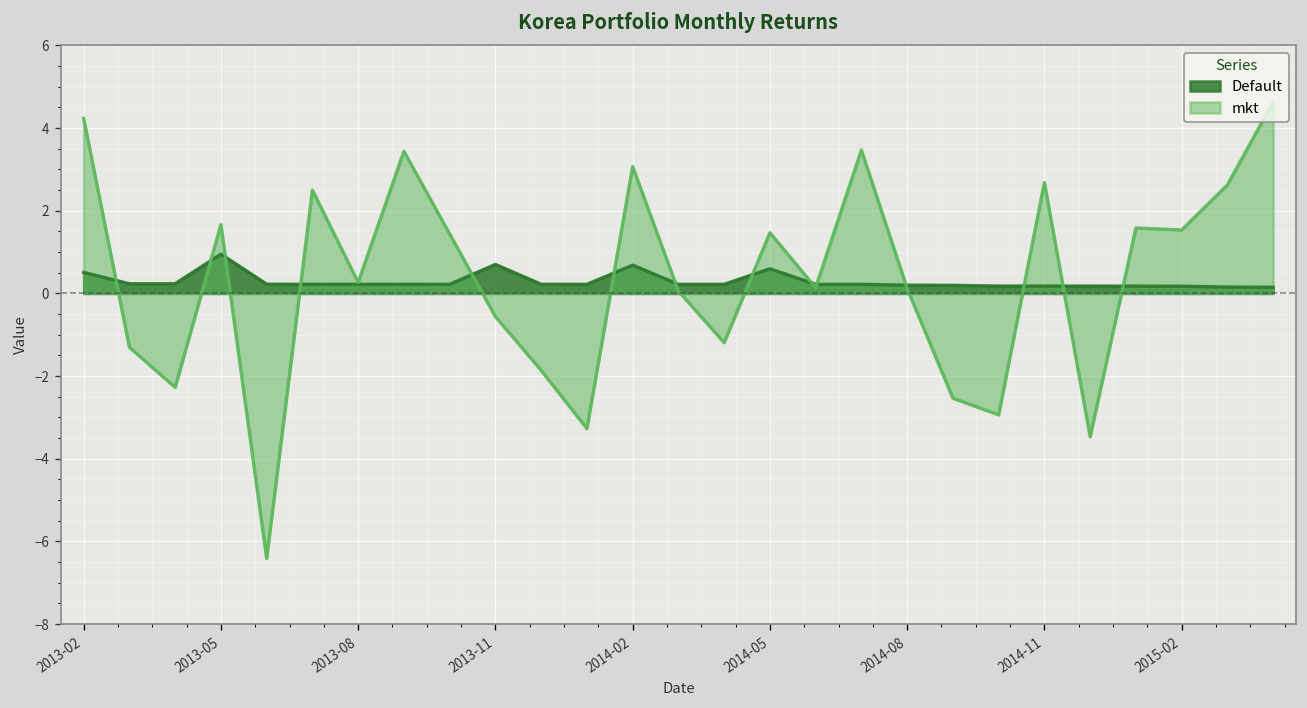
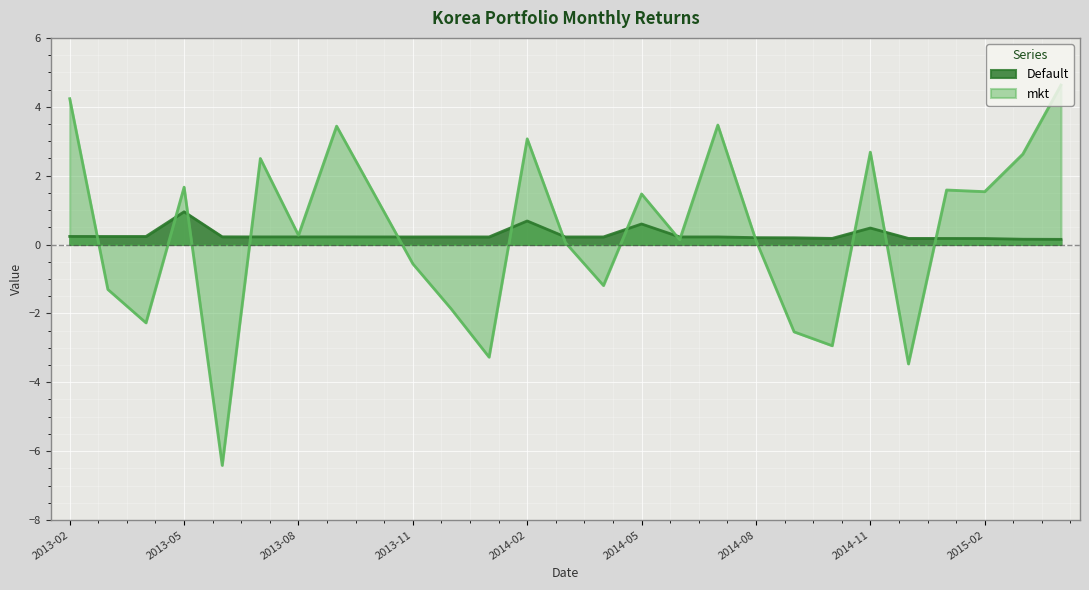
Default, 2013-02: 0.5 -> 0.2
Default, 2013-11: 0.7 -> 0.2
Default, 2014-11: 0.2 -> 0.5
